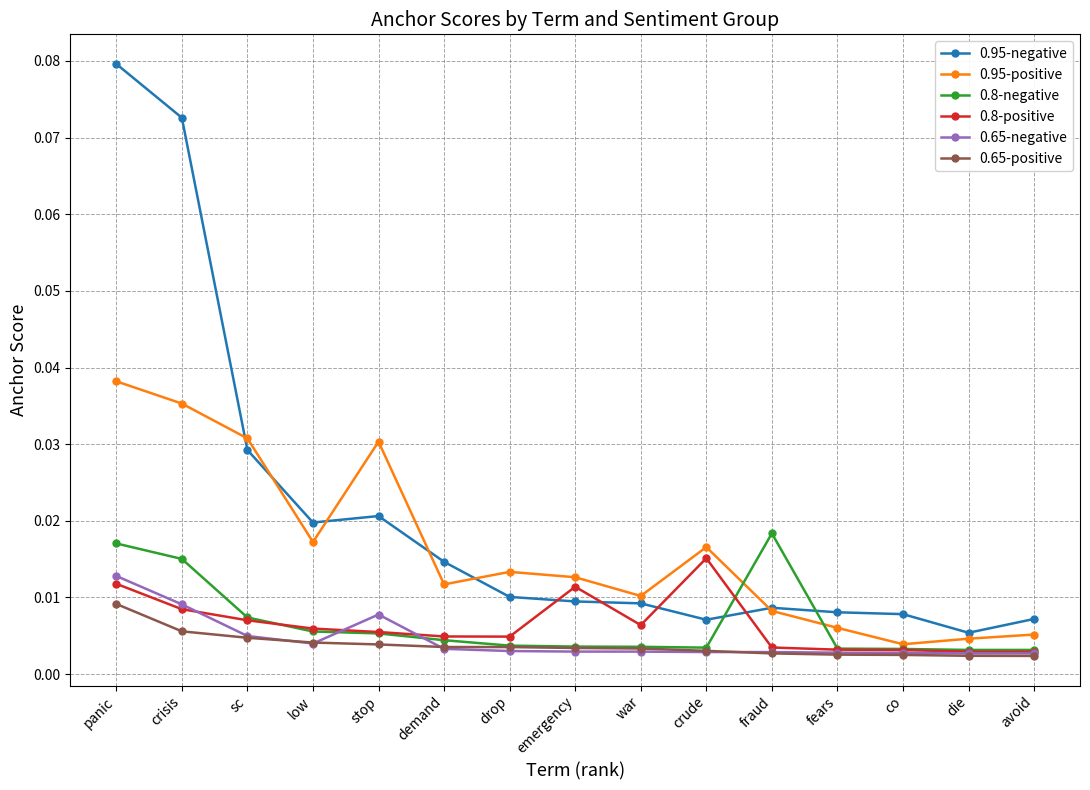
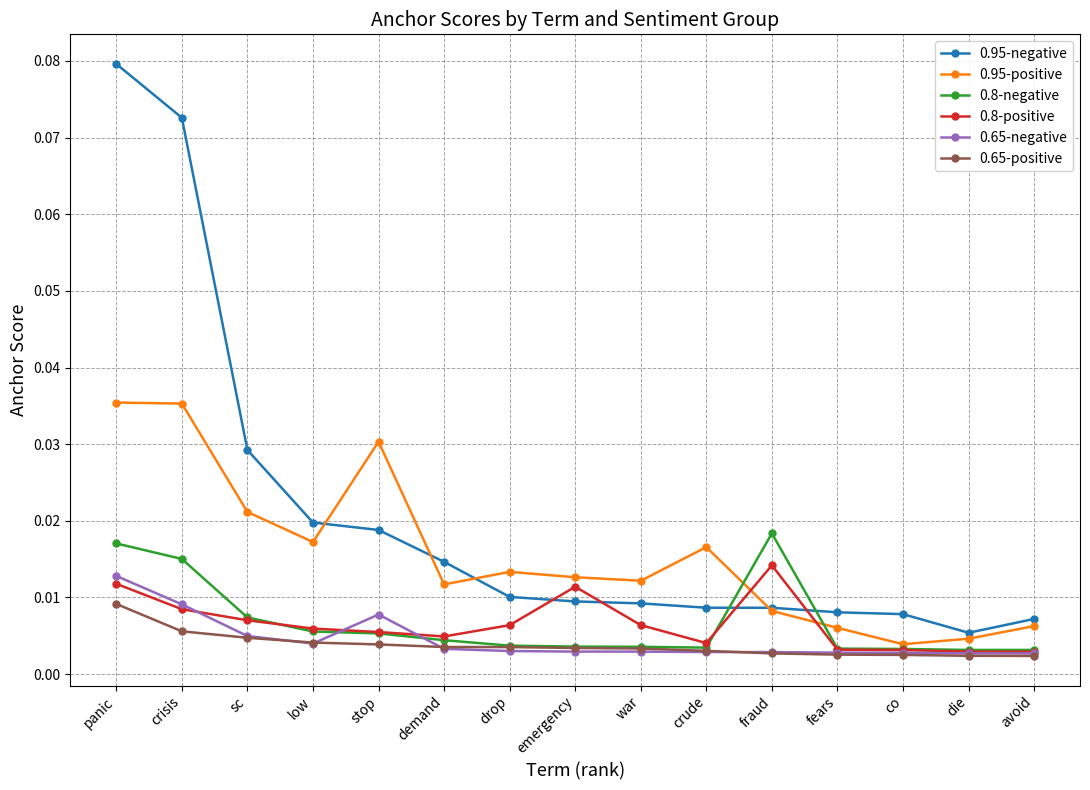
0.95-positive, panic: 0.038 -> 0.035
0.95-positive, sc: 0.031 -> 0.021
0.95-negative, stop: 0.021 -> 0.019
0.8-positive, drop: 0.005 -> 0.006
0.95-positive, war: 0.010 -> 0.012
0.95-negative, crude: 0.007 -> 0.009
0.8-positive, crude: 0.015 -> 0.004
0.8-positive, fraud: 0.003 -> 0.014
0.95-positive, avoid: 0.005 -> 0.006
